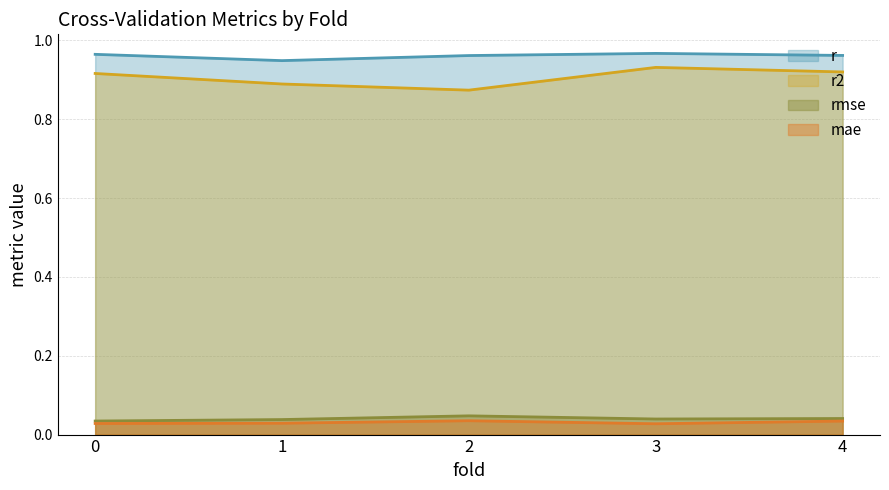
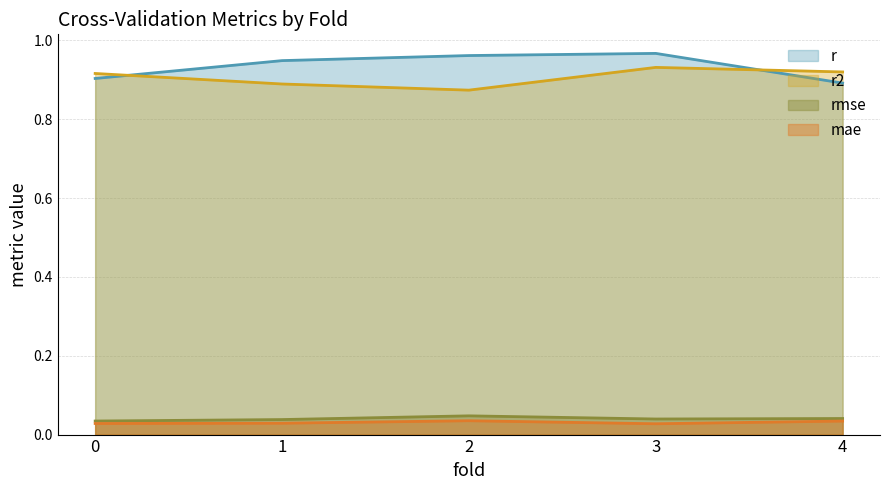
r, 0: 0.96 -> 0.90
r, 4: 0.96 -> 0.89
